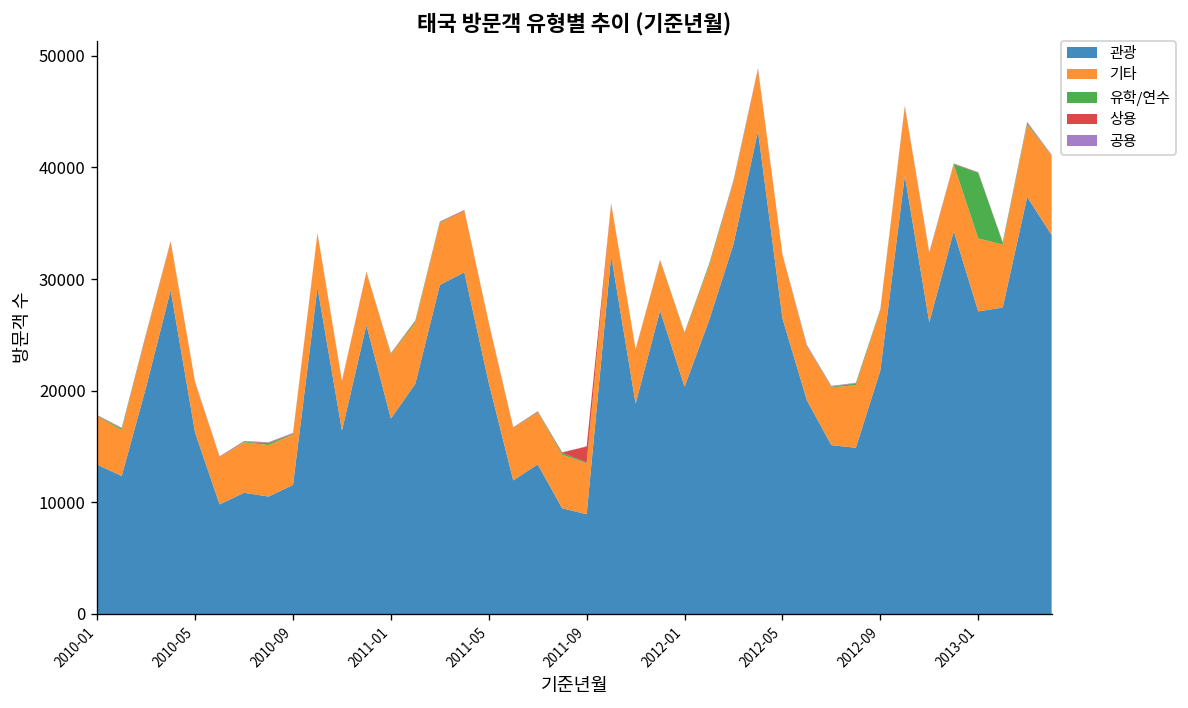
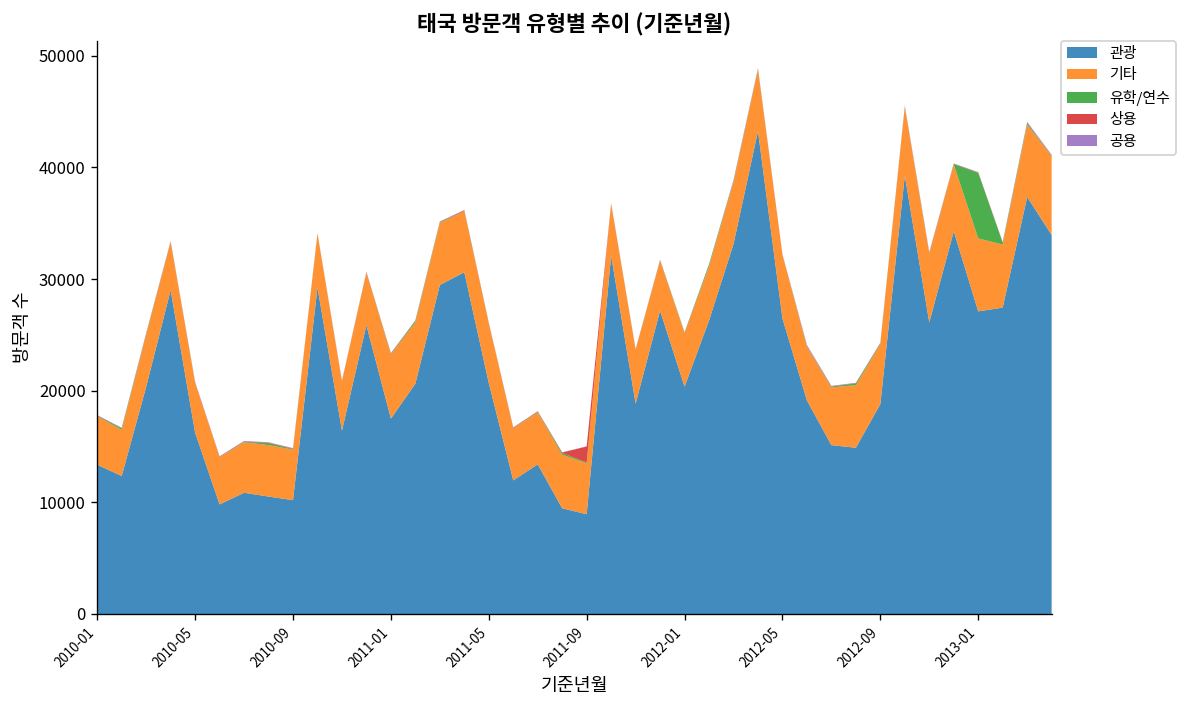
관광, 2010-09: 12000 -> 10000
관광, 2012-09: 22000 -> 19000
